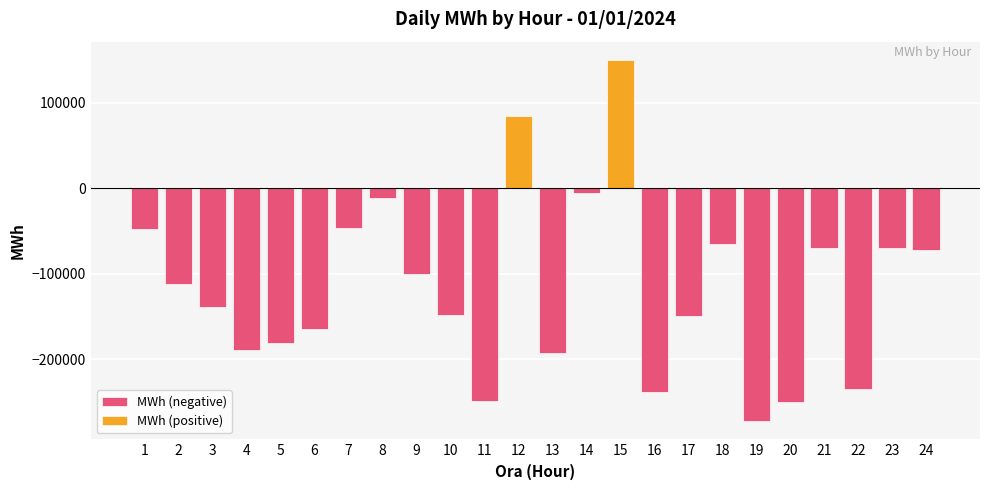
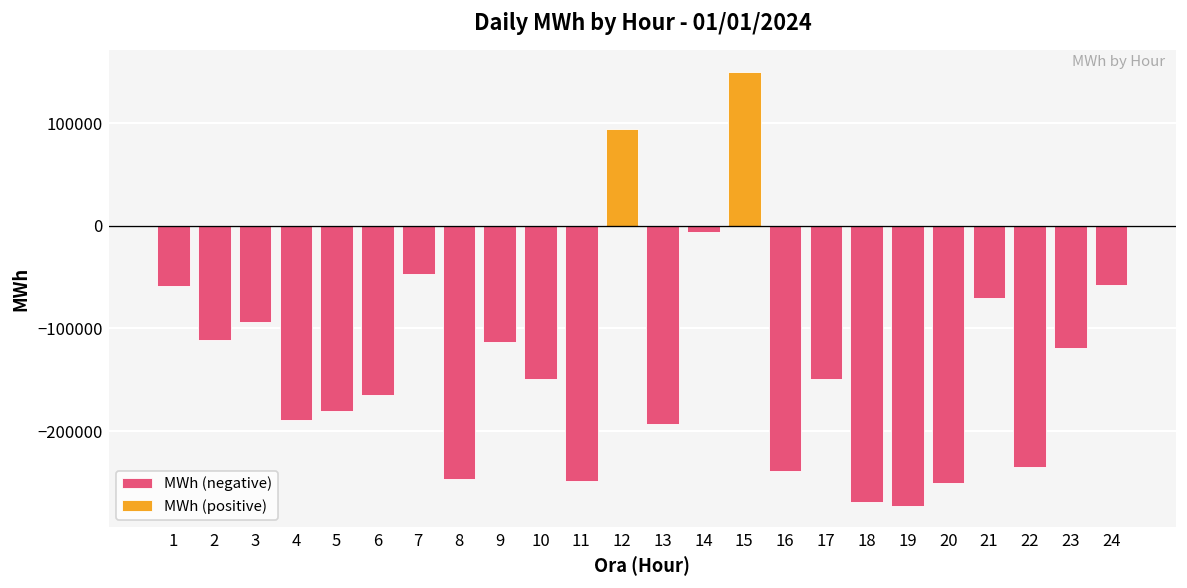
MWh (negative), 1: -50000 -> -60000
MWh (negative), 3: -140000 -> -90000
MWh (negative), 8: -10000 -> -250000
MWh (negative), 9: -100000 -> -110000
MWh (positive), 12: 80000 -> 90000
MWh (negative), 18: -70000 -> -270000
MWh (negative), 23: -70000 -> -120000
MWh (negative), 24: -70000 -> -60000
